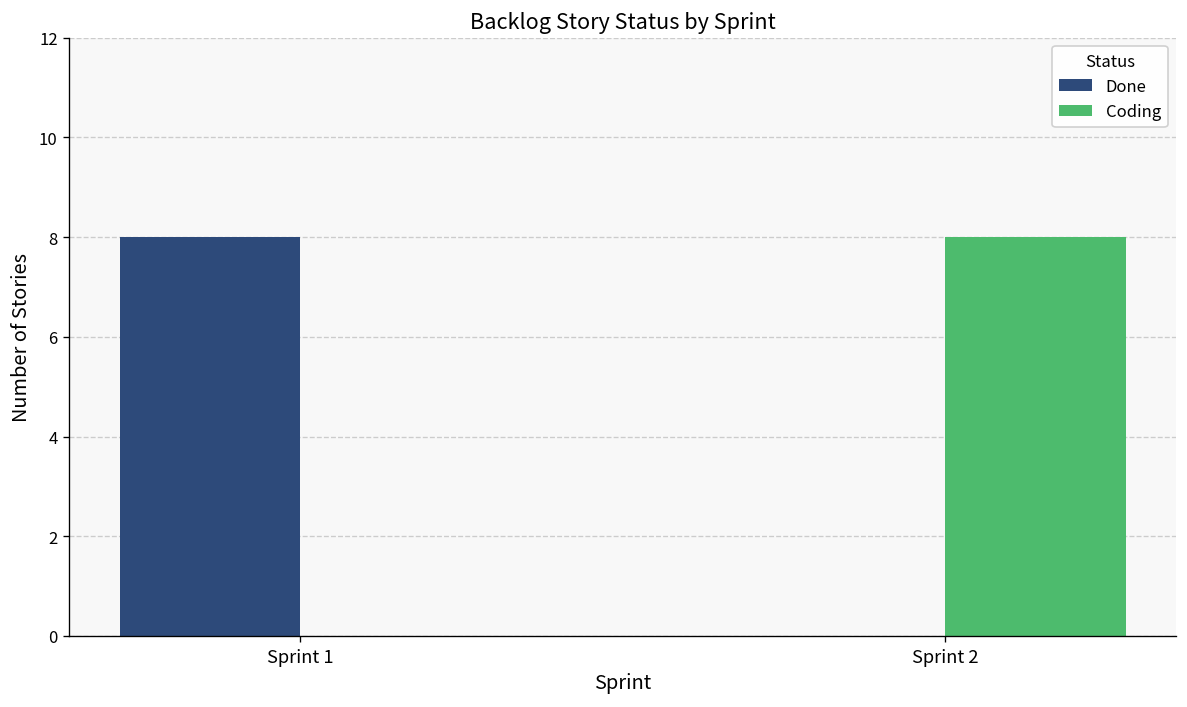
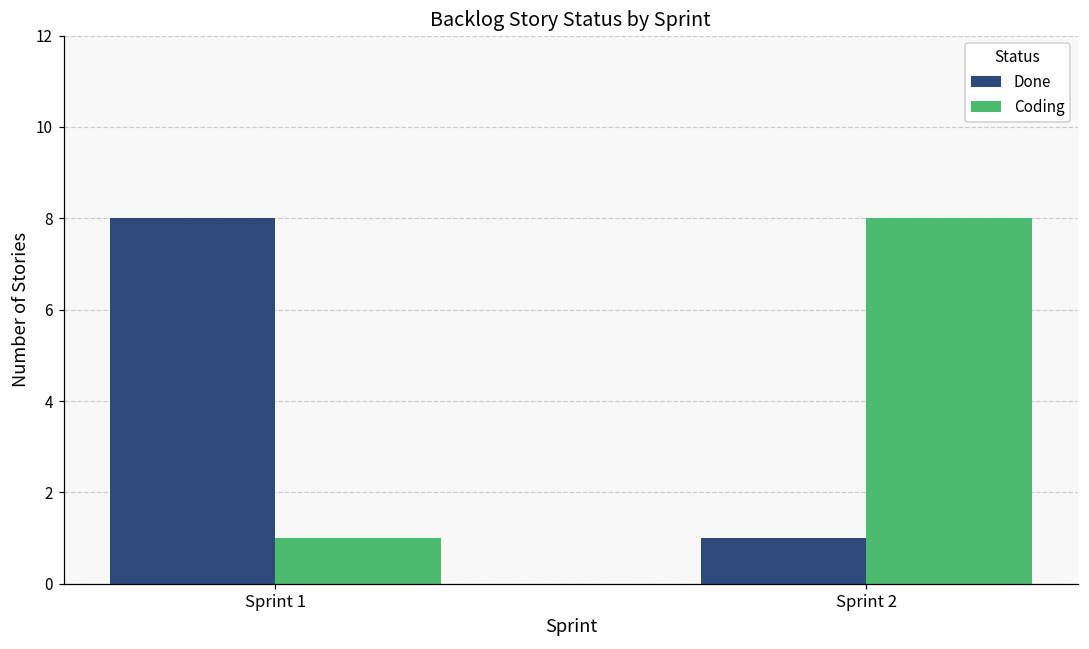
Coding, Sprint 1: 0 -> 1
Done, Sprint 2: 0 -> 1
